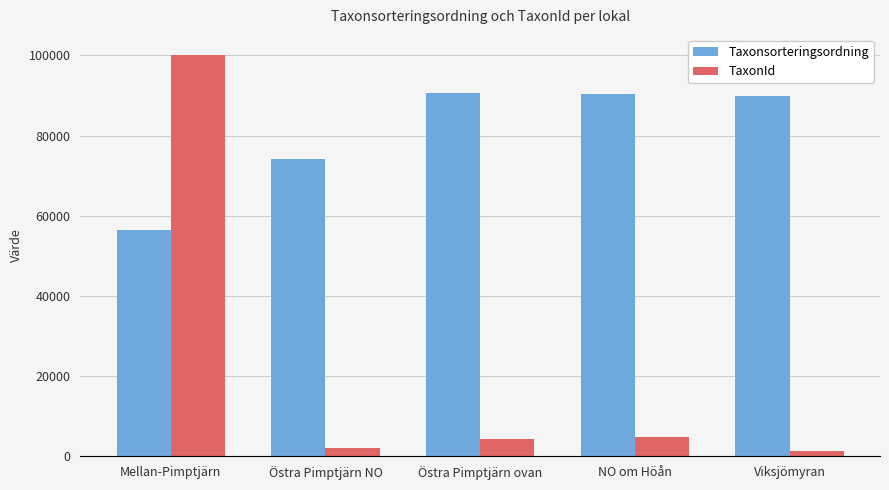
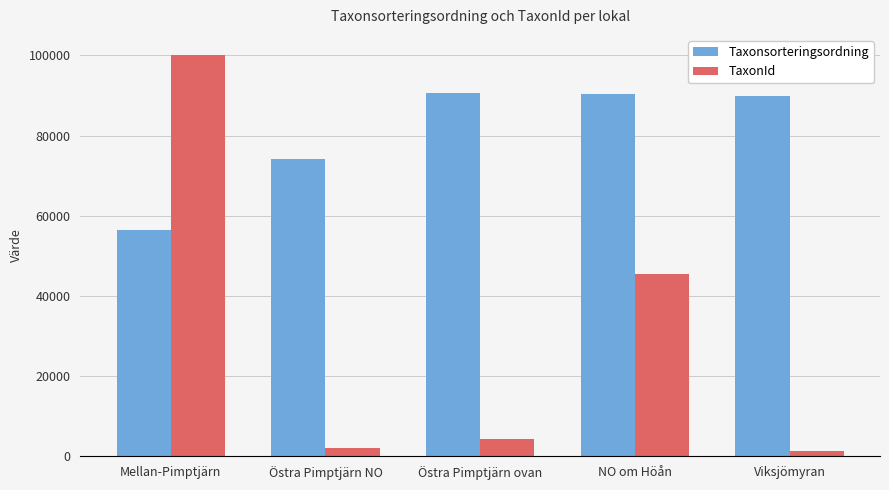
TaxonId, NO om Höån: 5000 -> 45000
